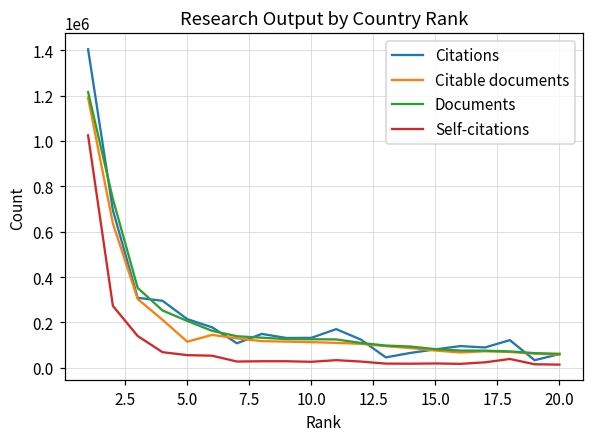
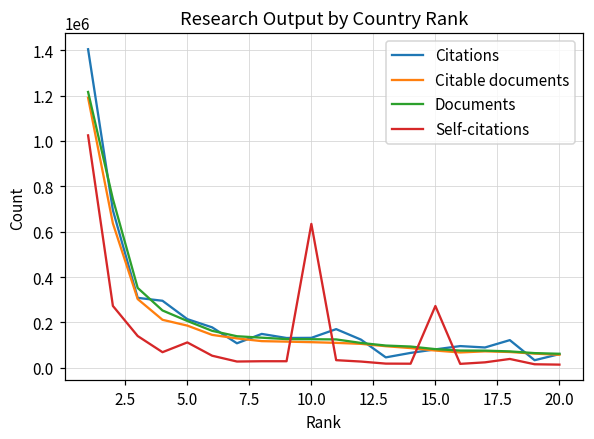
Citable documents, 5.0: 110000 -> 190000
Self-citations, 5.0: 60000 -> 110000
Self-citations, 10.0: 30000 -> 630000
Self-citations, 15.0: 20000 -> 270000
